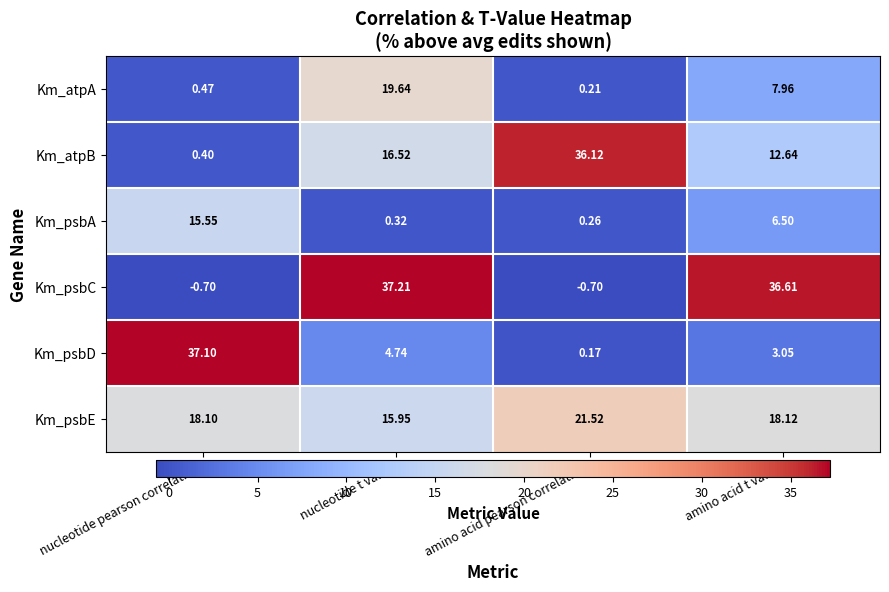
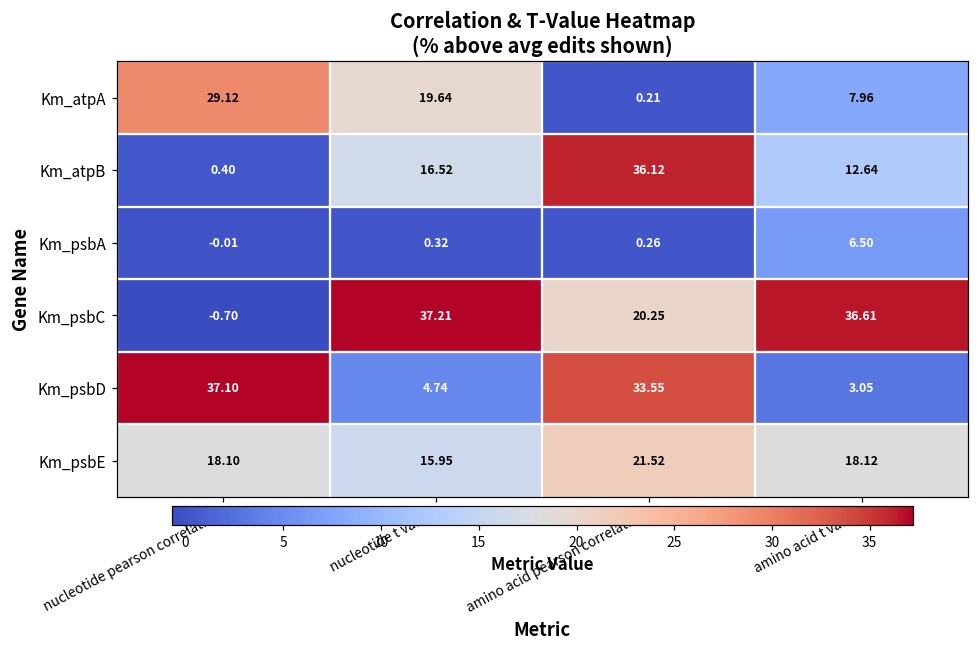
Km_atpA, nucleotide pearson correlation: 0.47 -> 29.12
Km_psbA, nucleotide pearson correlation: 15.55 -> -0.01
Km_psbC, amino acid pearson correlation: -0.70 -> 20.25
Km_psbD, amino acid pearson correlation: 0.17 -> 33.55
